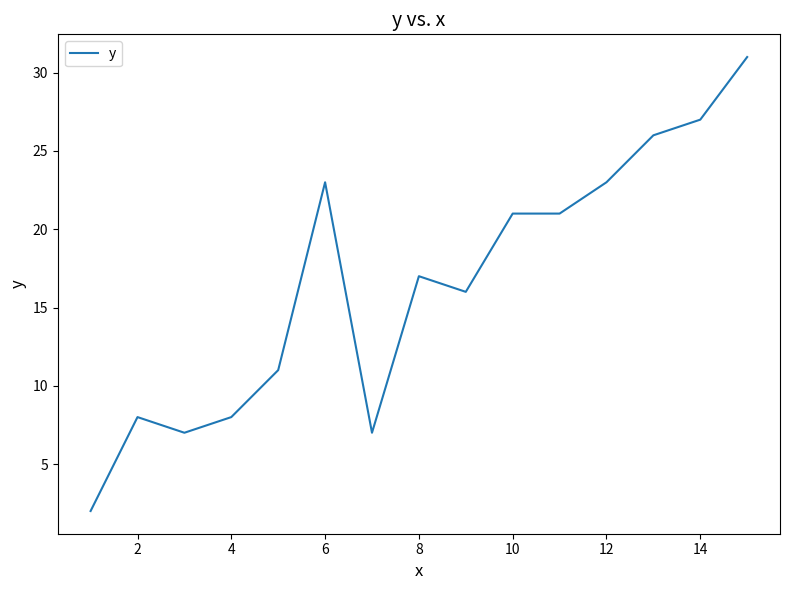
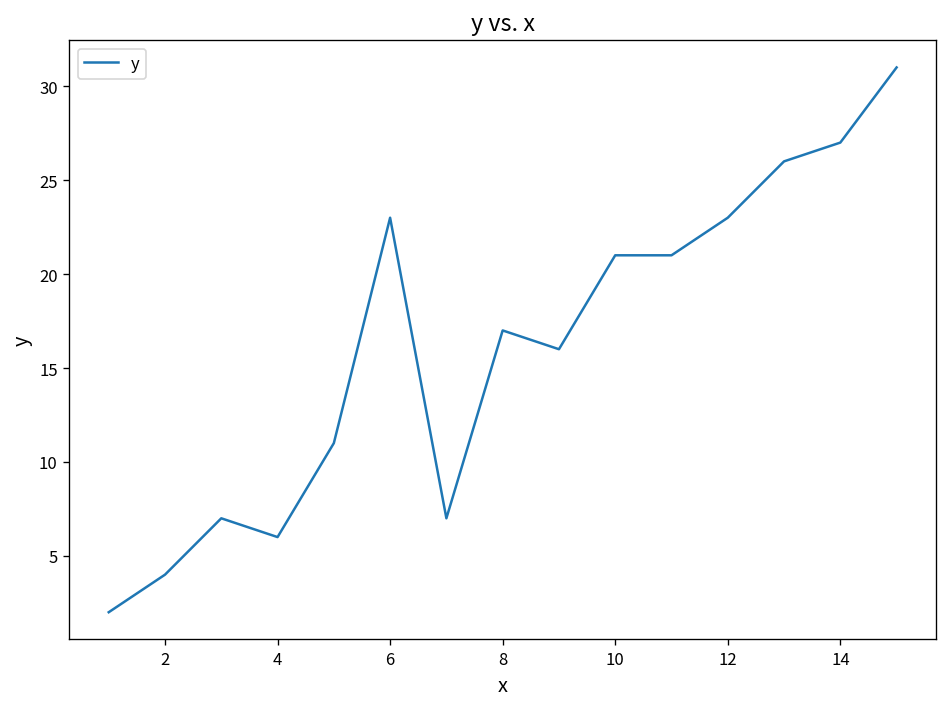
2: 8 -> 4
4: 8 -> 6
